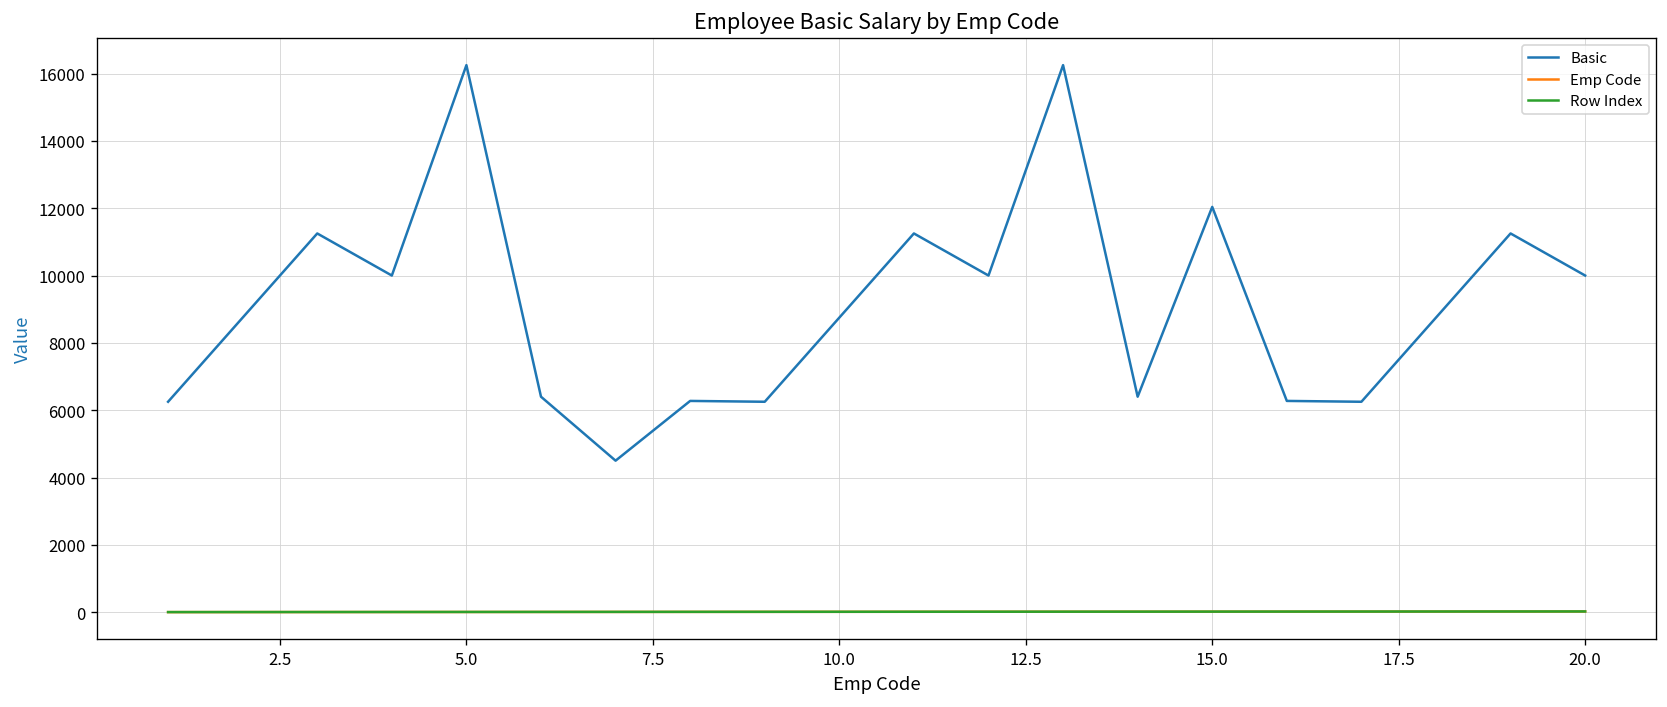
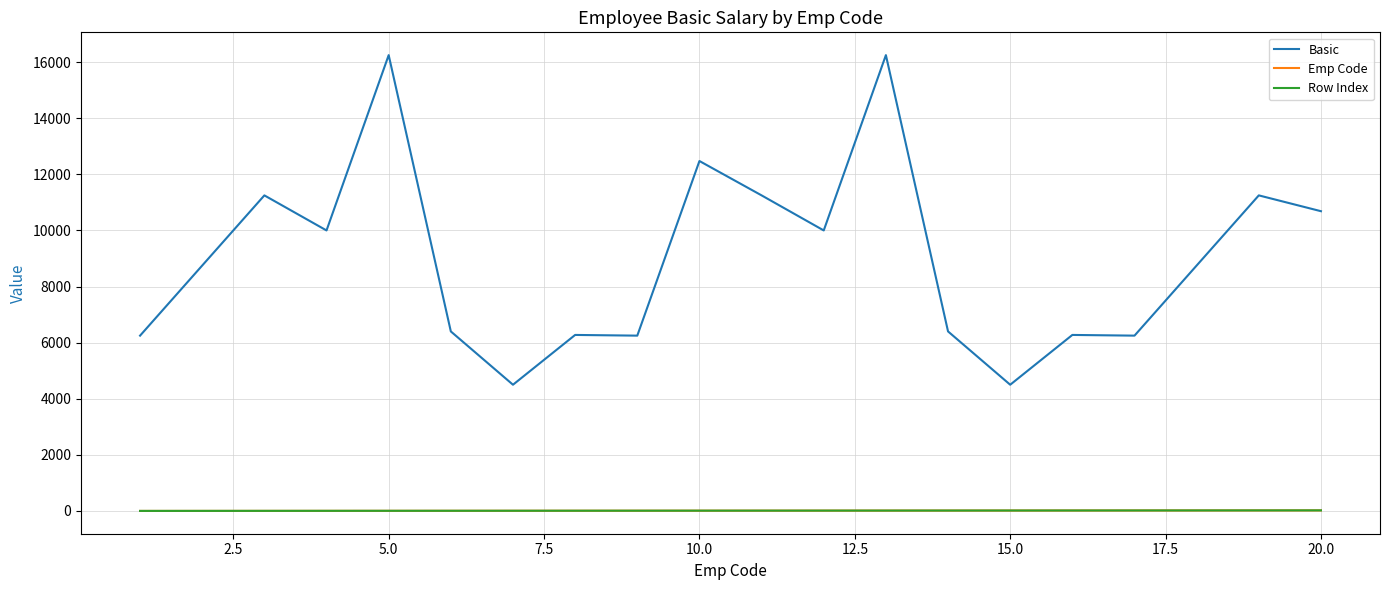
Basic, 10.0: 8800 -> 12500
Basic, 15.0: 12000 -> 4500
Basic, 20.0: 10000 -> 10700
